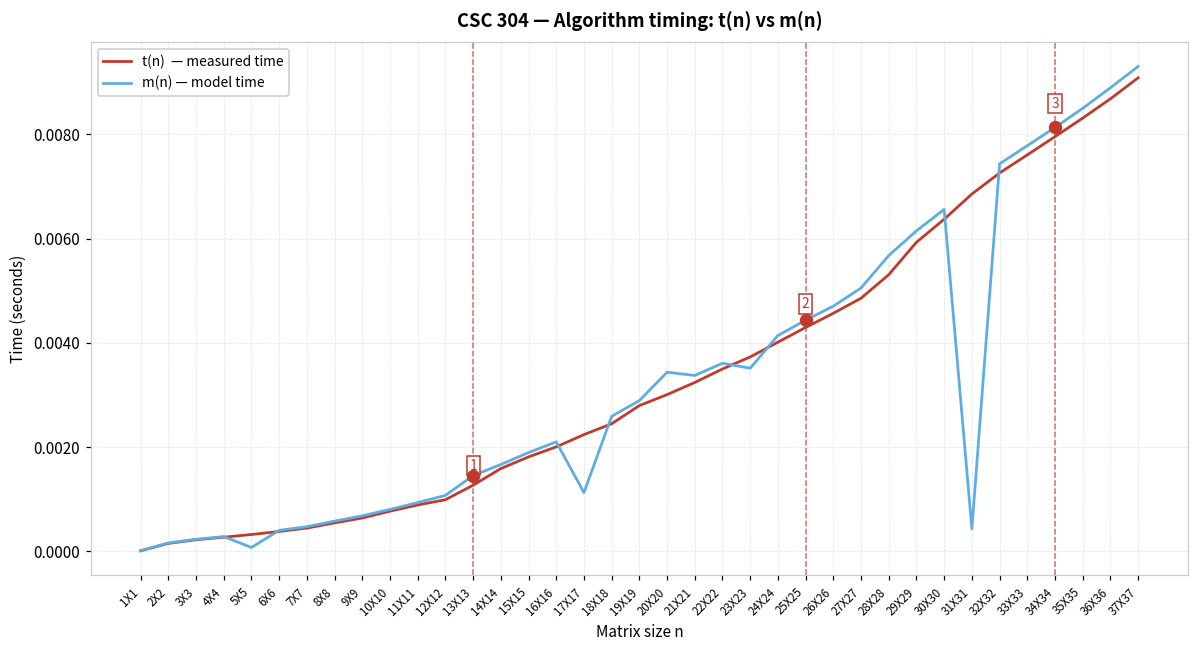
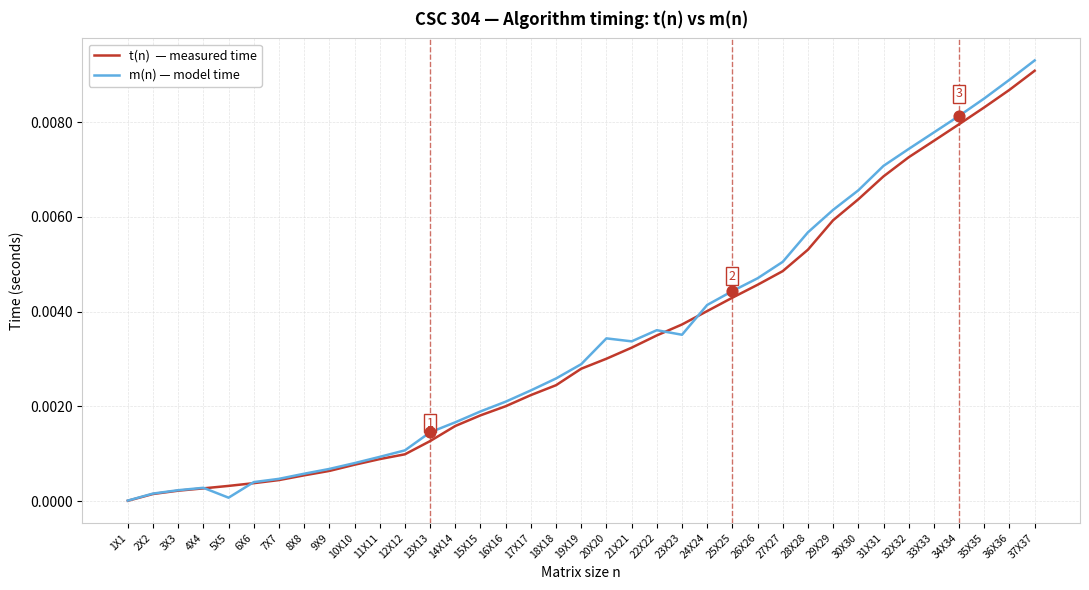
m(n) — model time, 17X17: 0.0011 -> 0.0023
m(n) — model time, 31X31: 0.0004 -> 0.0071
